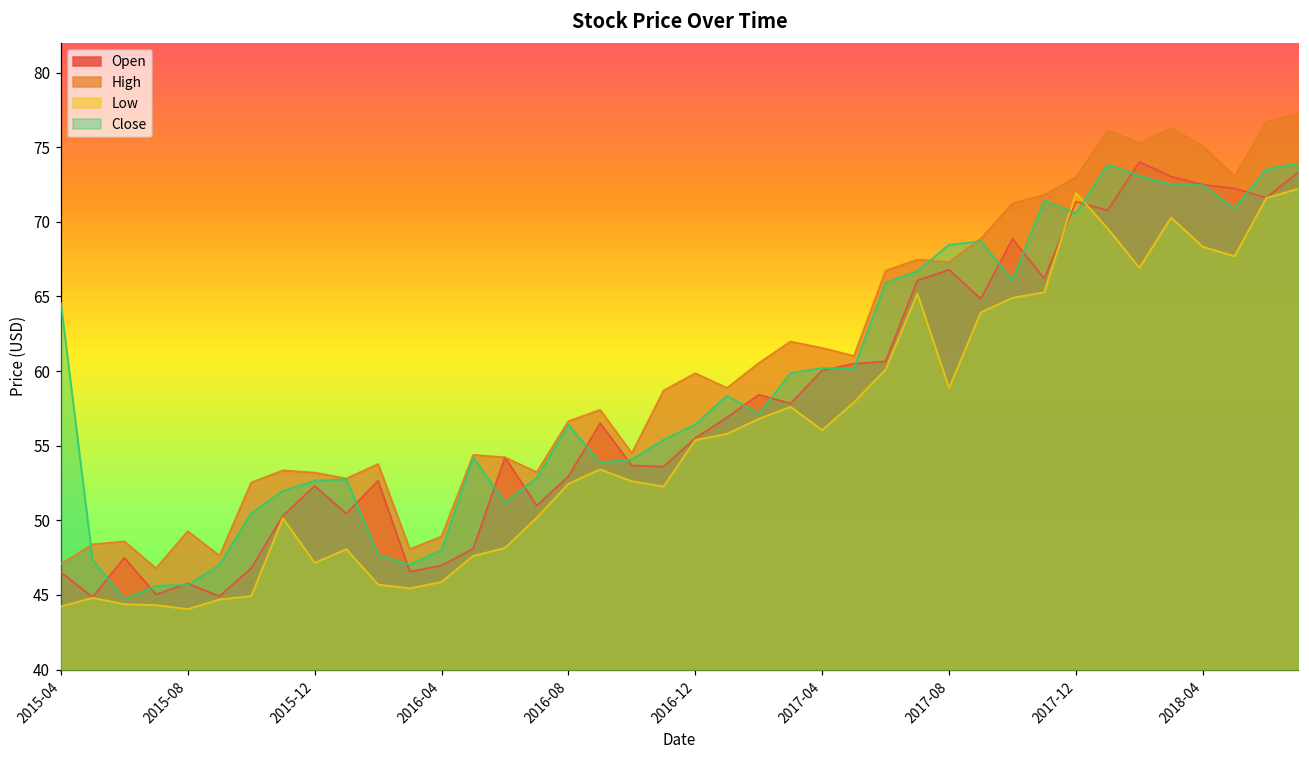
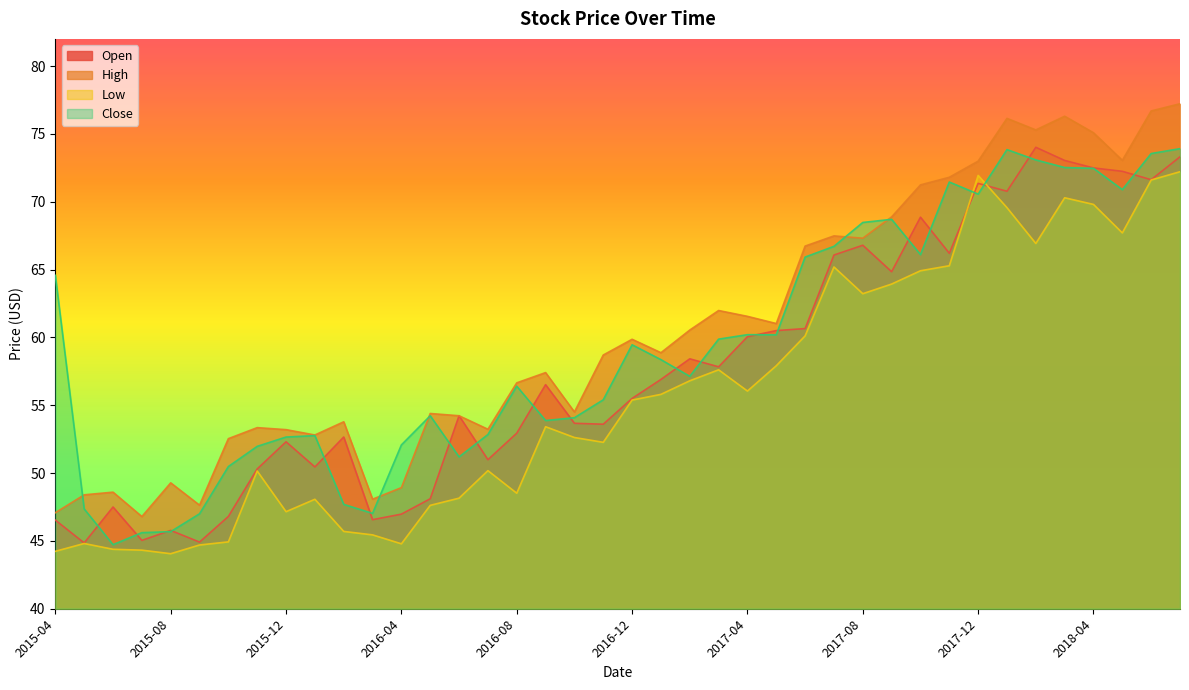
Low, 2016-04: 45.9 -> 44.8
Close, 2016-04: 48.0 -> 52.1
Low, 2016-08: 52.5 -> 48.5
Close, 2016-12: 56.4 -> 59.5
Low, 2017-08: 58.9 -> 63.2
Low, 2018-04: 68.3 -> 69.8
